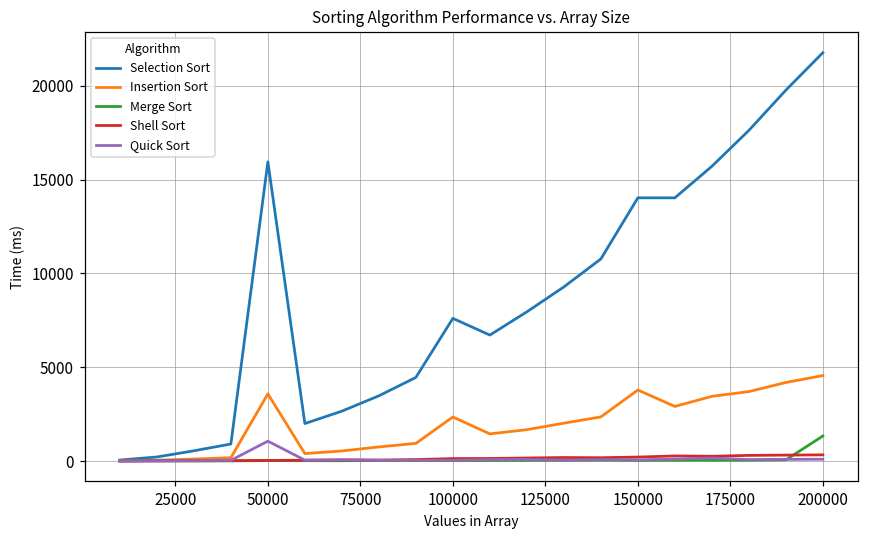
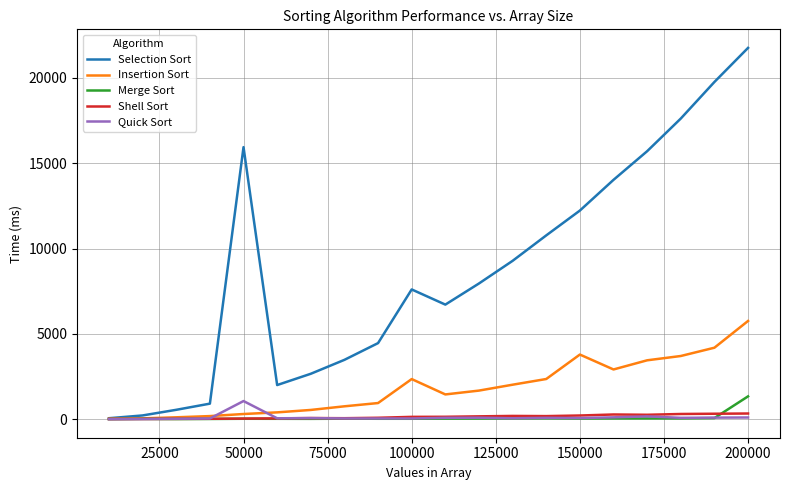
Insertion Sort, 50000: 3600 -> 300
Selection Sort, 150000: 14000 -> 12200
Insertion Sort, 200000: 4600 -> 5800
